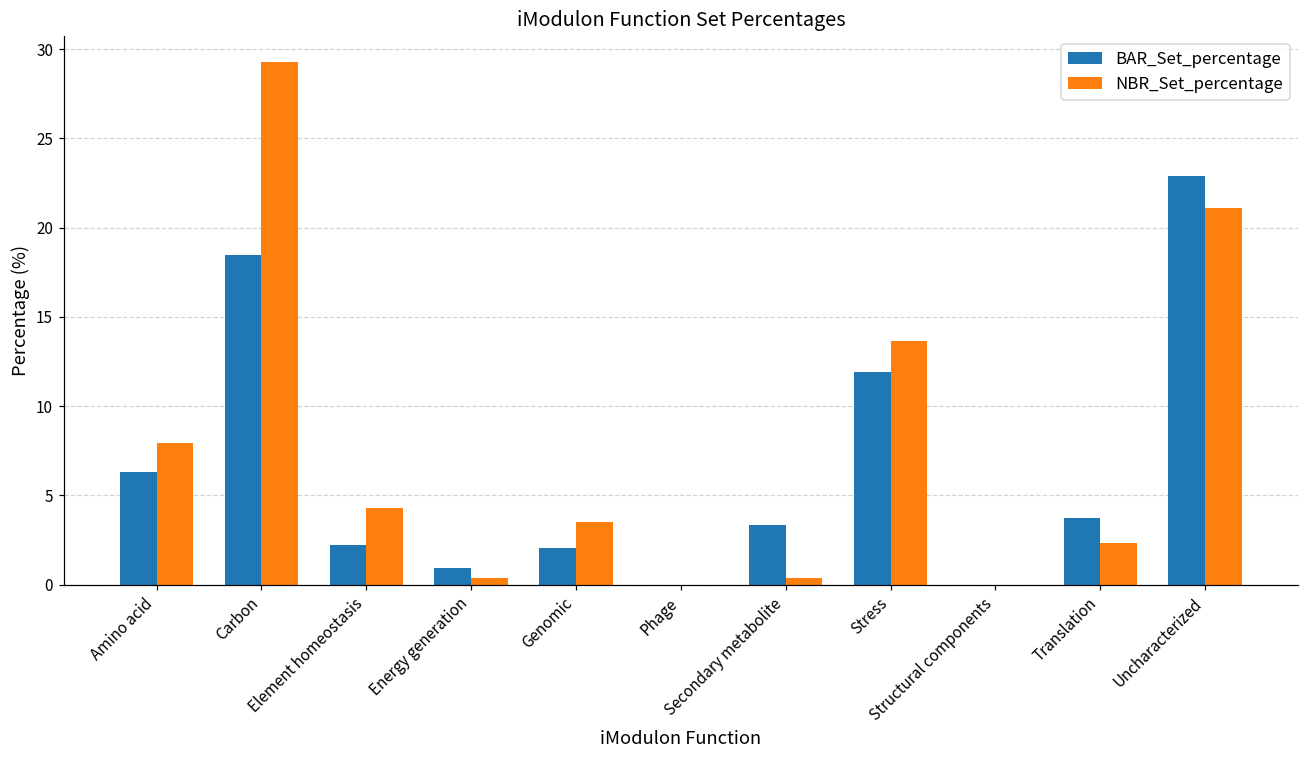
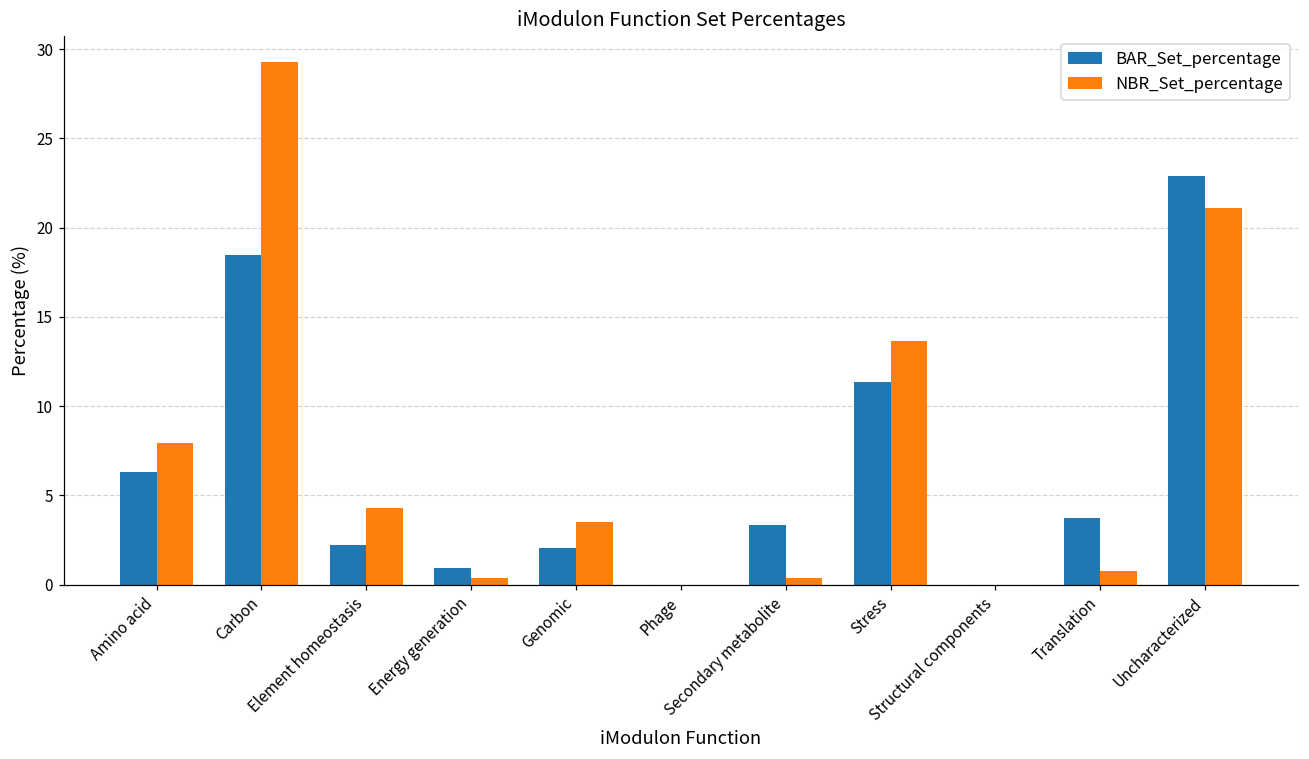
BAR_Set_percentage, Stress: 11.9 -> 11.4
NBR_Set_percentage, Translation: 2.3 -> 0.8
